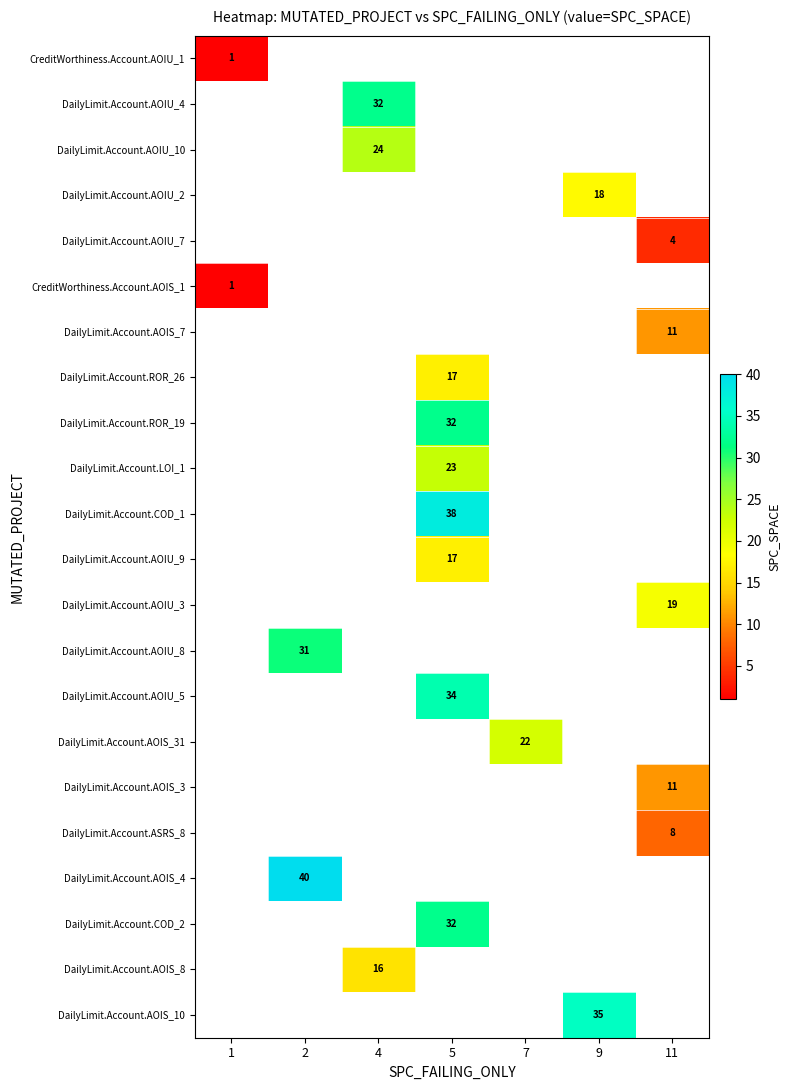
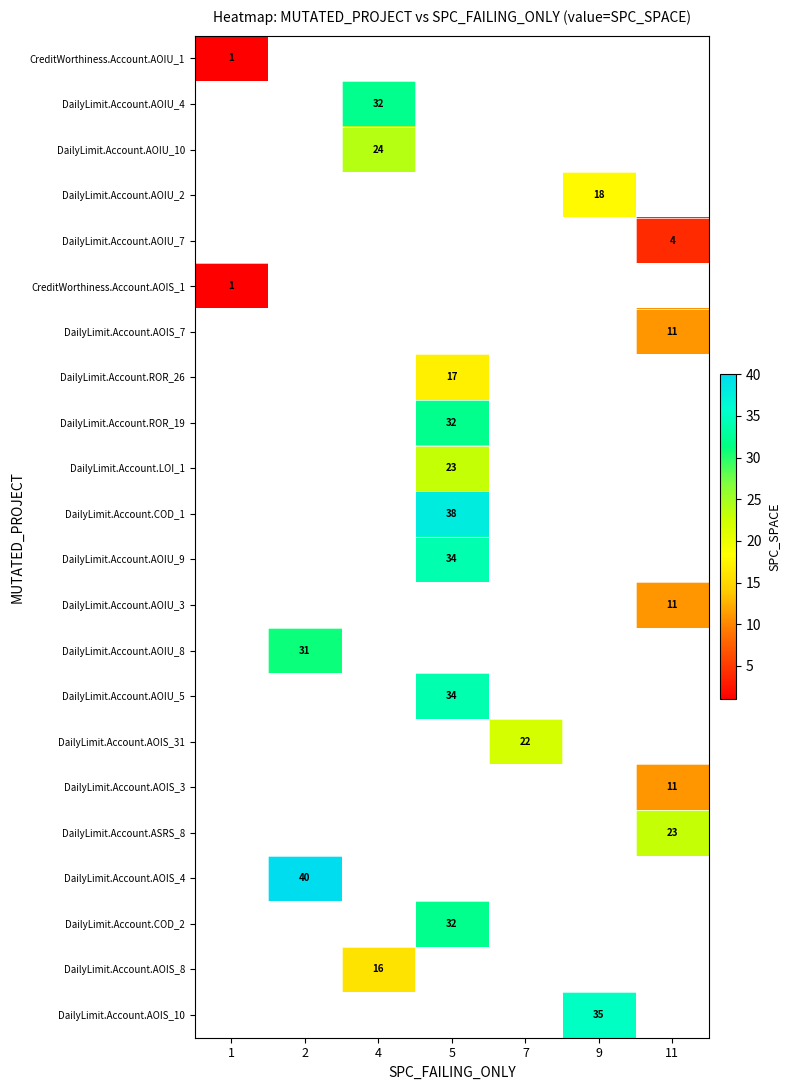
DailyLimit.Account.AOIU_9, 5: 17 -> 34
DailyLimit.Account.AOIU_3, 11: 19 -> 11
DailyLimit.Account.ASRS_8, 11: 8 -> 23
